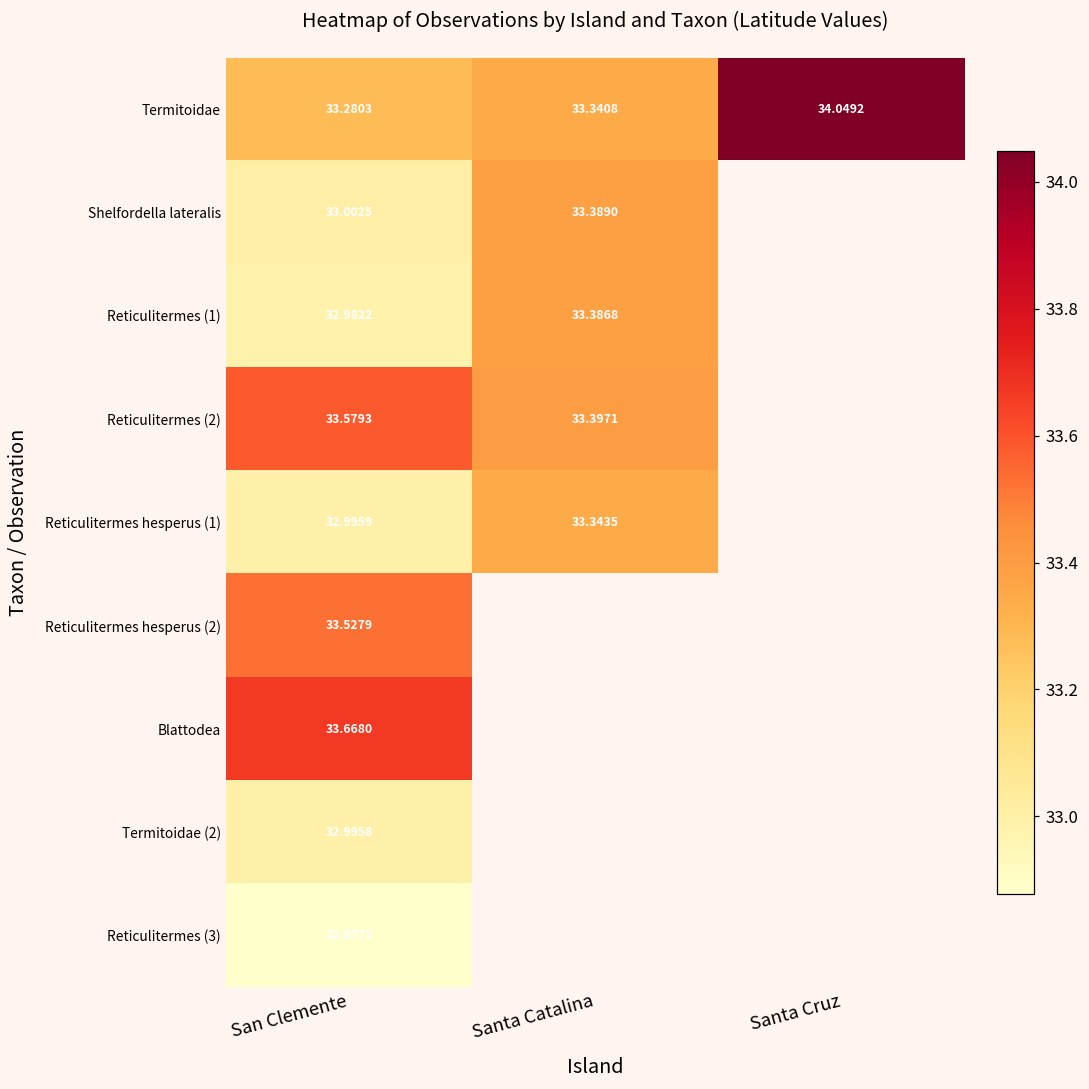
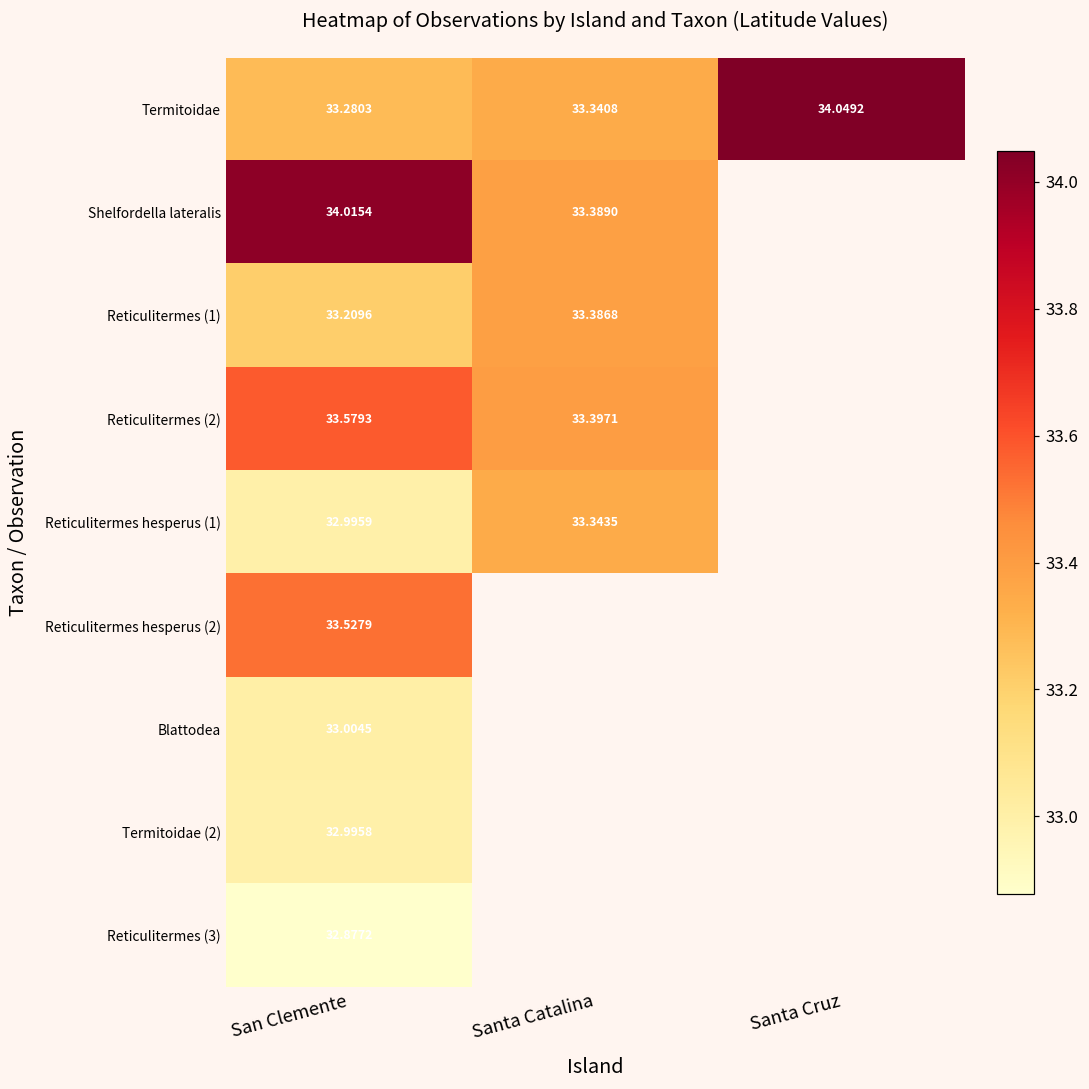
Shelfordella lateralis, San Clemente: 33.0025 -> 34.0154
Reticulitermes (1), San Clemente: 32.9822 -> 33.2096
Blattodea, San Clemente: 33.6680 -> 33.0045
